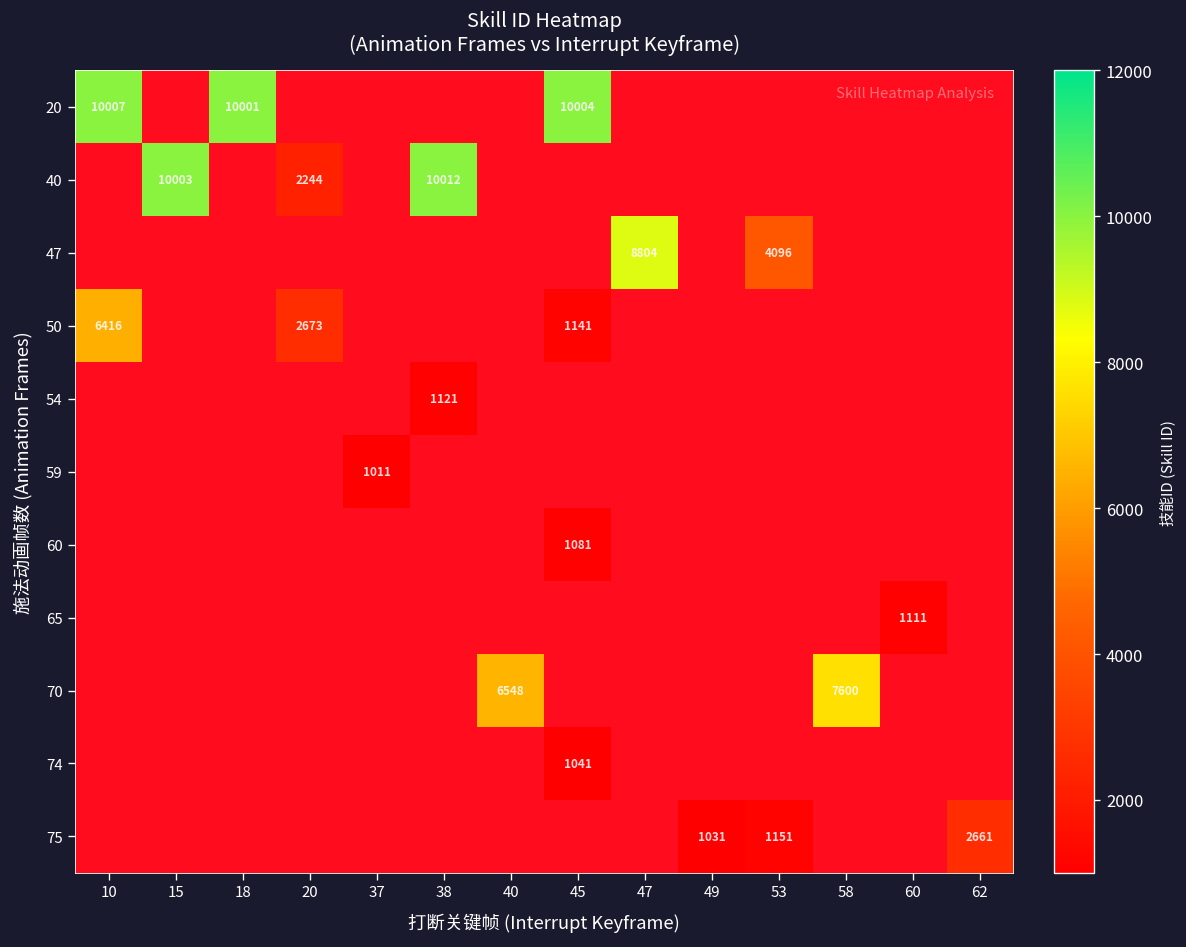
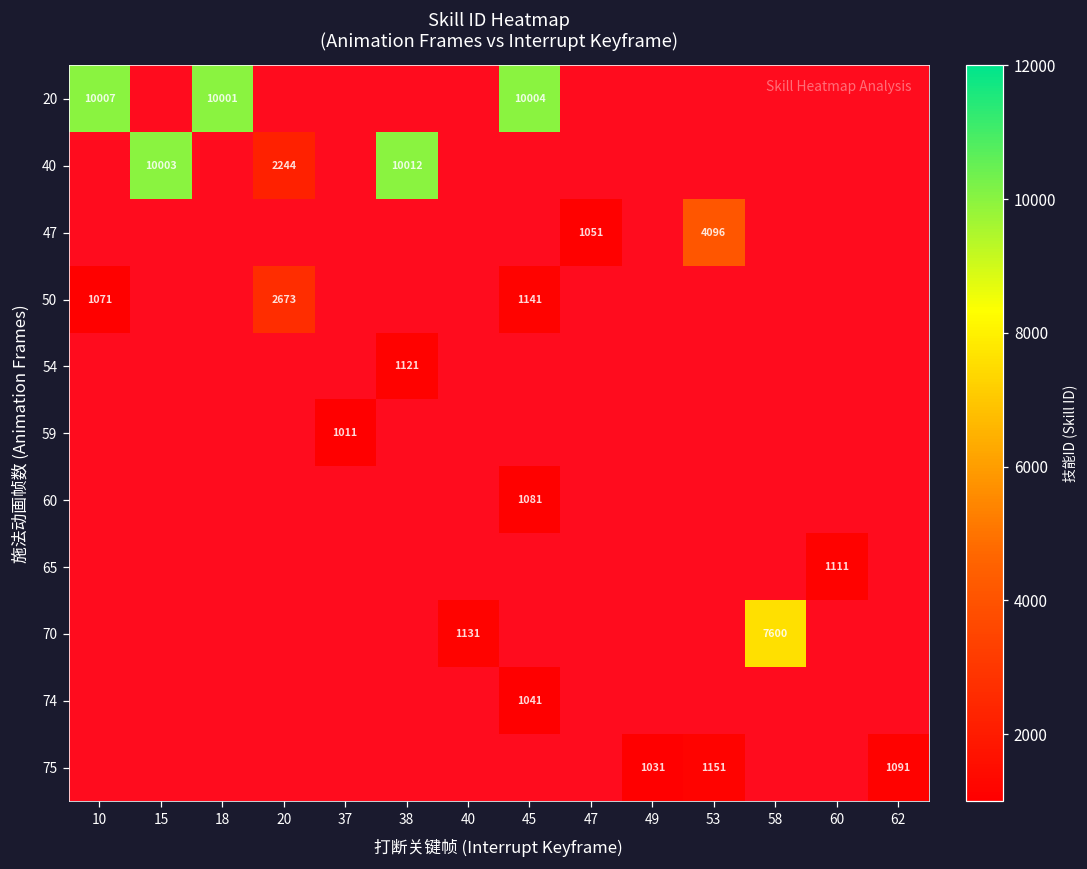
47, 47: 8804 -> 1051
50, 10: 6416 -> 1071
70, 40: 6548 -> 1131
75, 62: 2661 -> 1091
